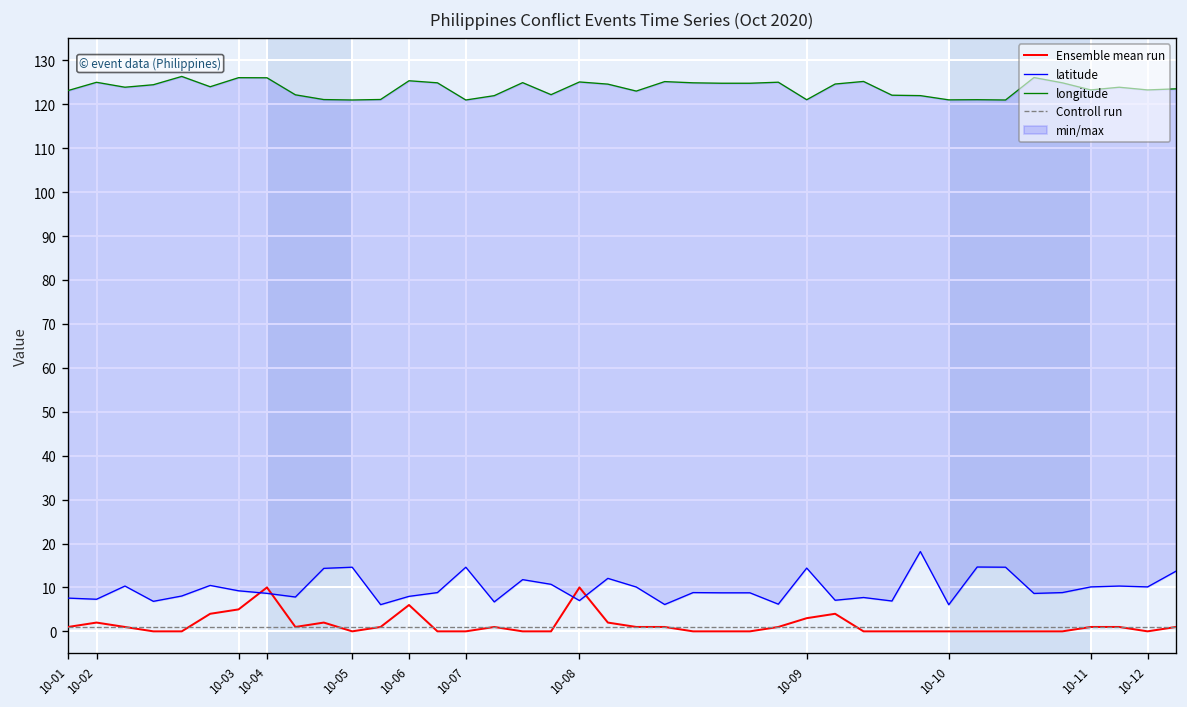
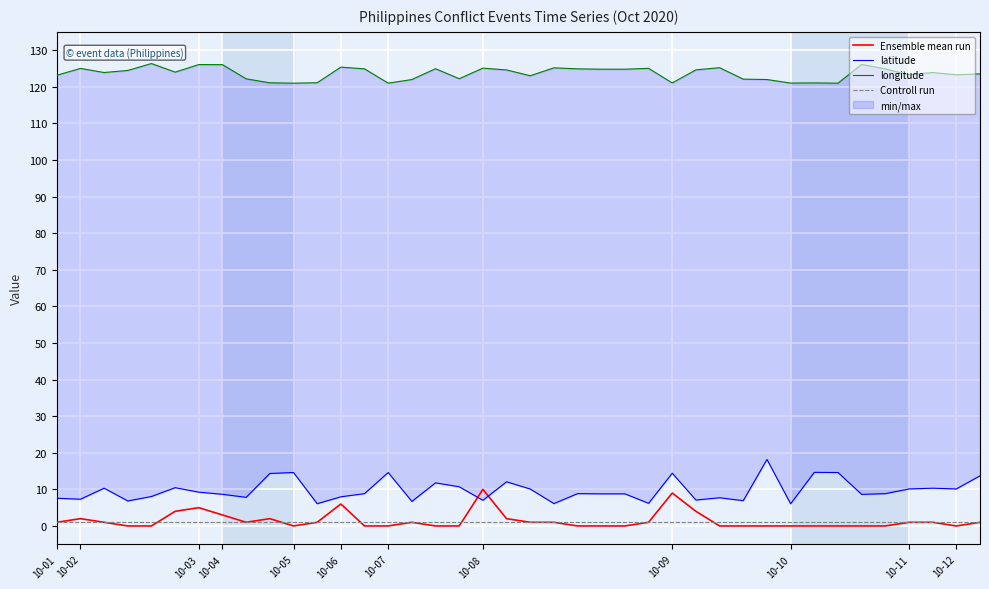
Ensemble mean run, 10-04: 10 -> 3
Ensemble mean run, 10-09: 3 -> 9
